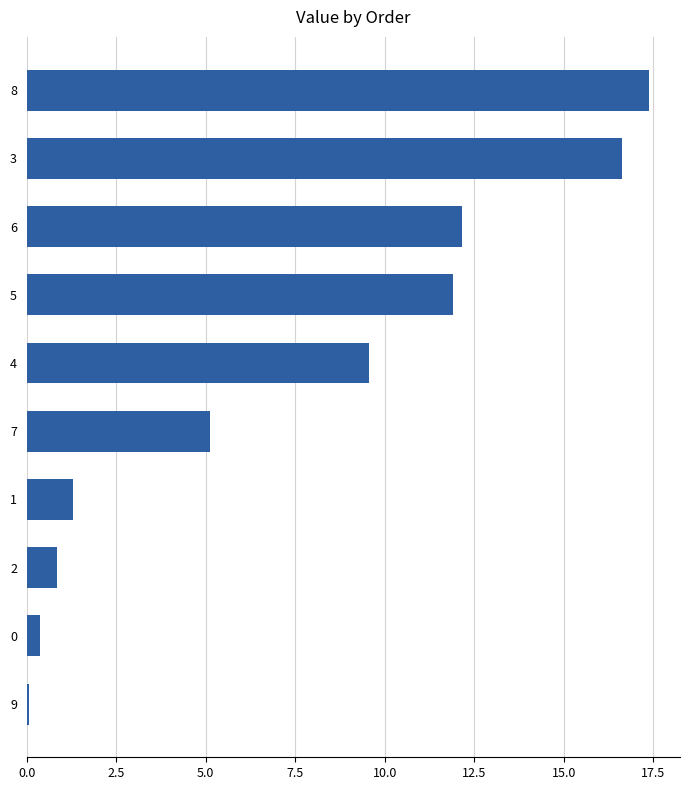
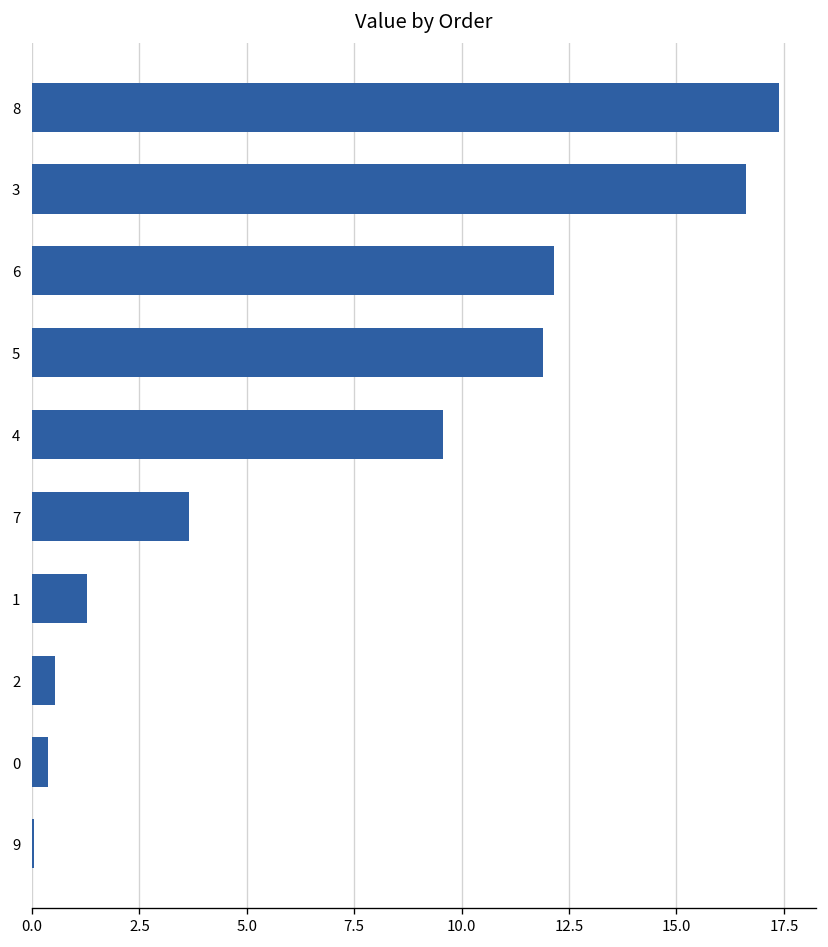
7: 5.1 -> 3.7
2: 0.8 -> 0.5
